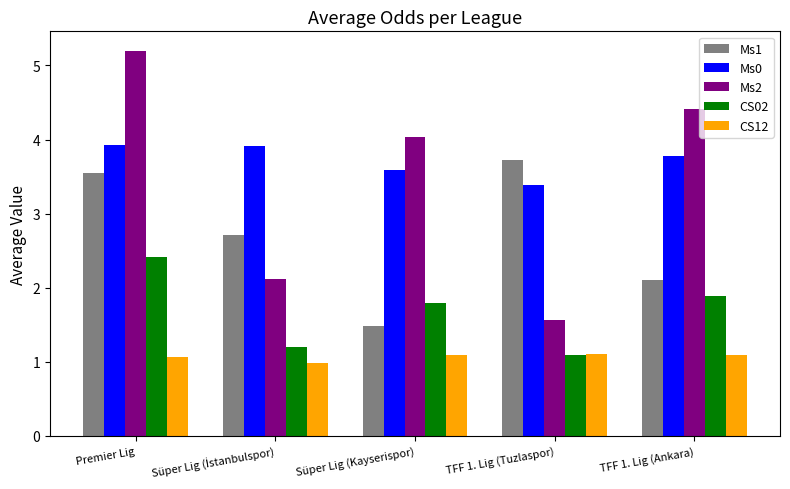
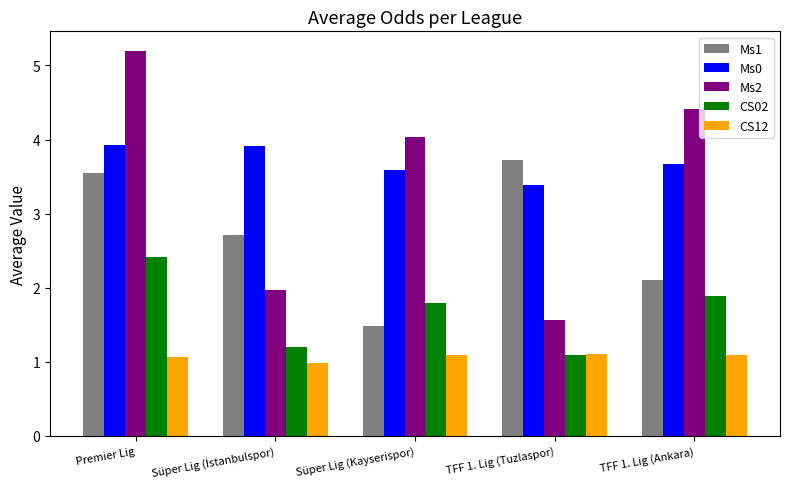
Ms2, Süper Lig (İstanbulspor): 2.1 -> 2.0
Ms0, TFF 1. Lig (Ankara): 3.8 -> 3.7
